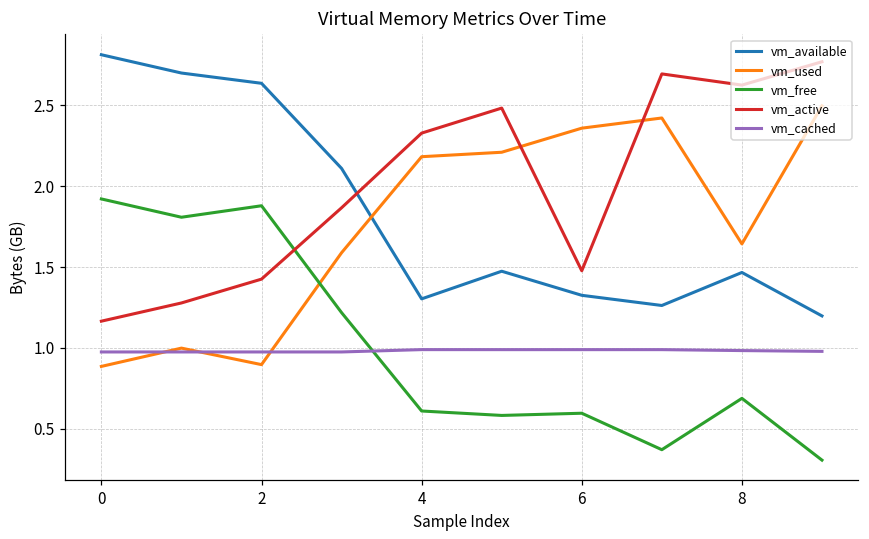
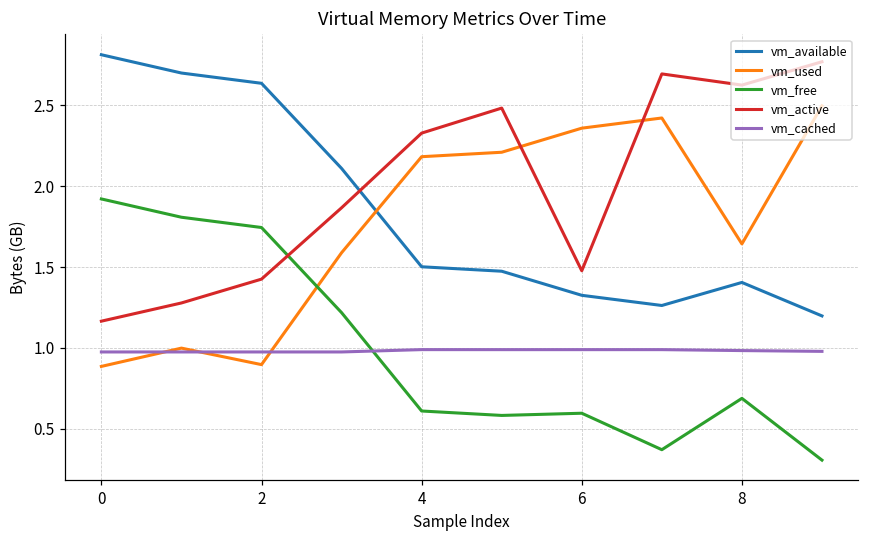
vm_free, 2: 1.88 -> 1.74
vm_available, 4: 1.30 -> 1.50
vm_available, 8: 1.47 -> 1.40
